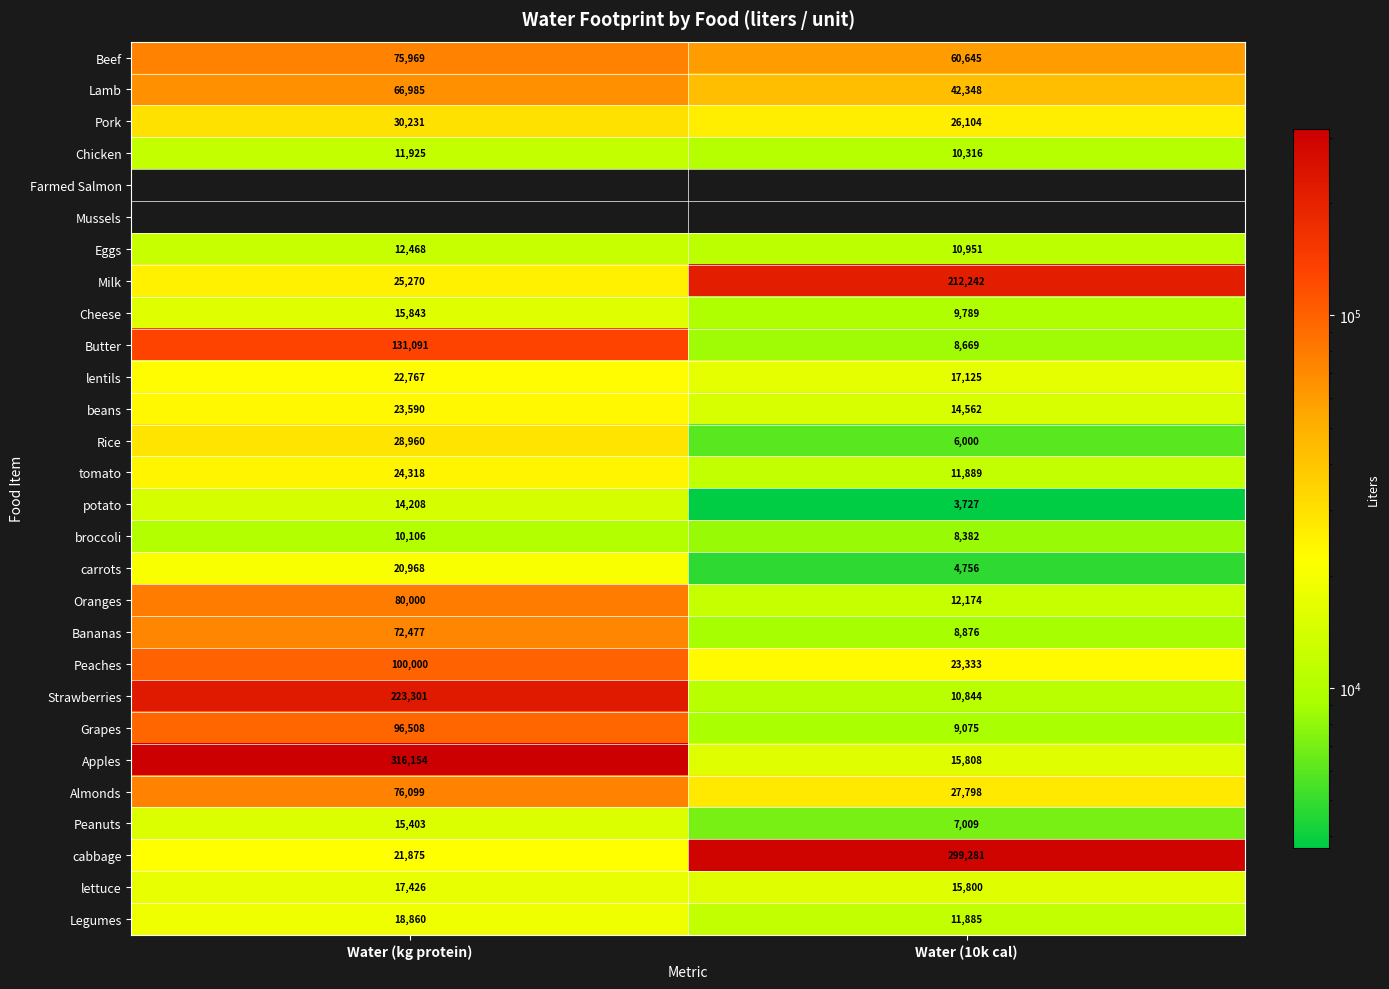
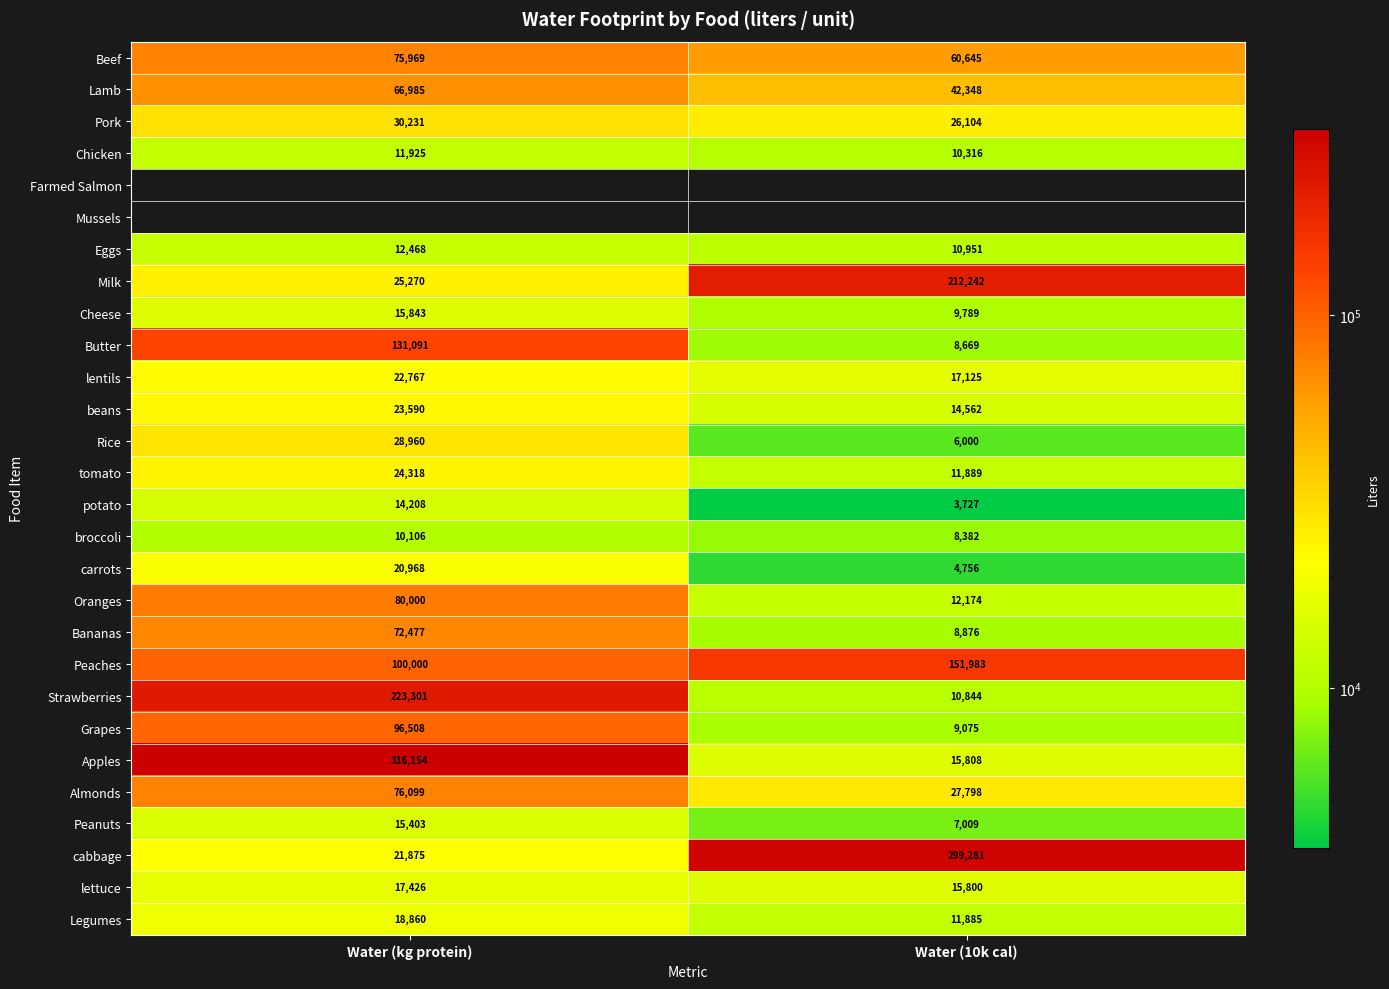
Peaches, Water (10k cal): 23,333 -> 151,983
